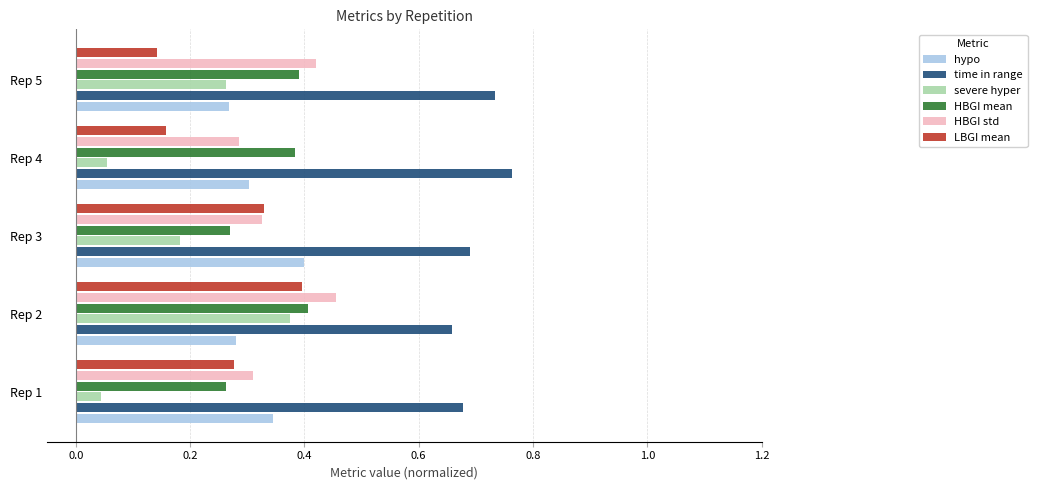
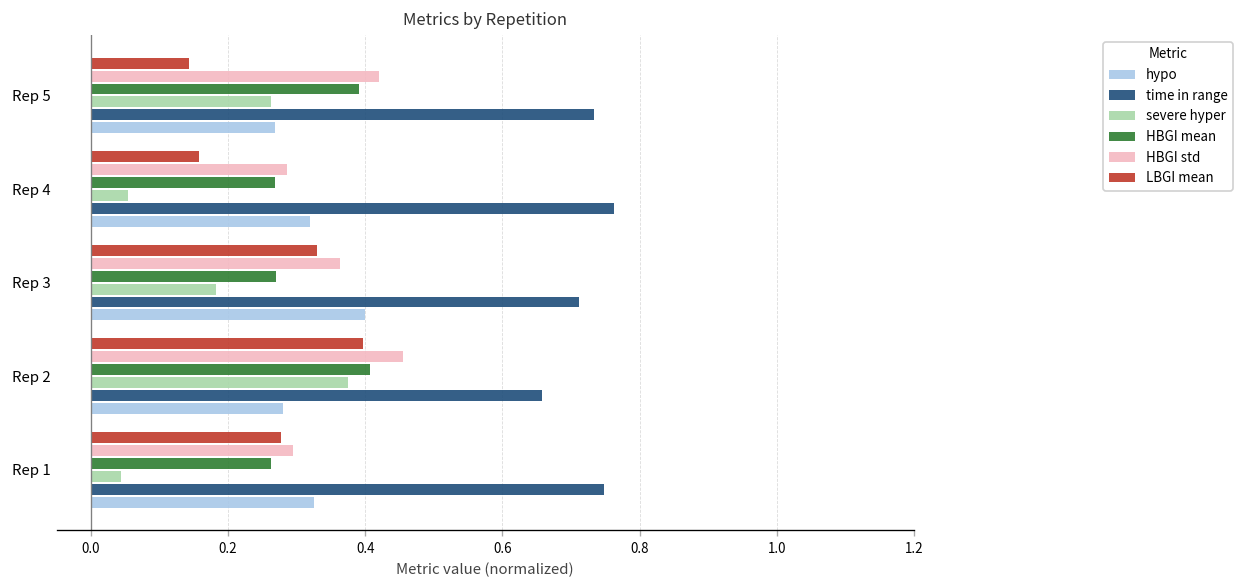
HBGI mean, Rep 4: 0.38 -> 0.27
hypo, Rep 4: 0.30 -> 0.32
HBGI std, Rep 3: 0.33 -> 0.36
time in range, Rep 3: 0.69 -> 0.71
HBGI std, Rep 1: 0.31 -> 0.29
time in range, Rep 1: 0.68 -> 0.75
hypo, Rep 1: 0.35 -> 0.32
